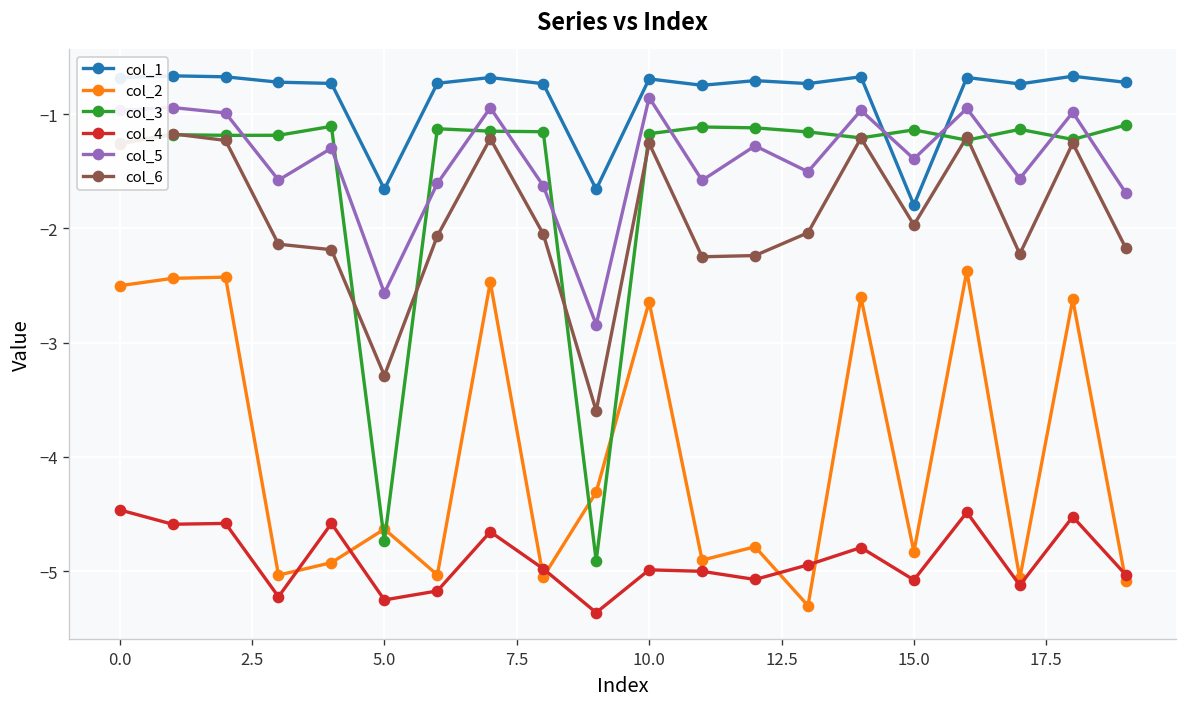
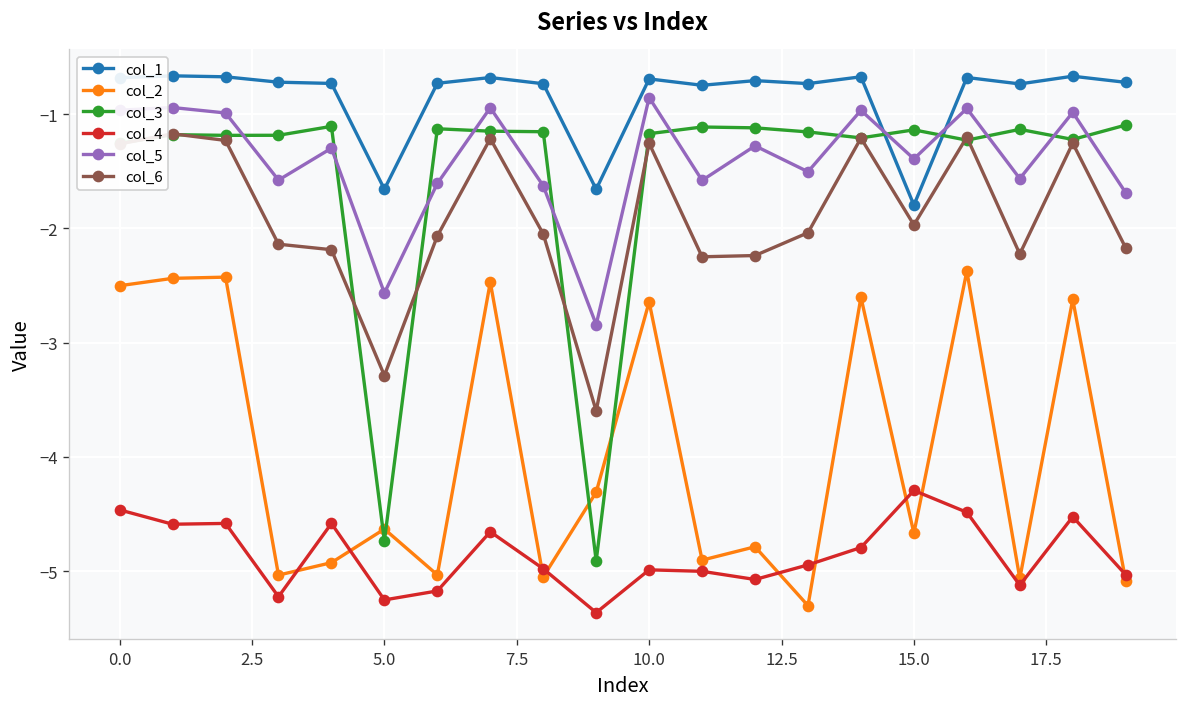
col_2, 15.0: -4.8 -> -4.7
col_4, 15.0: -5.1 -> -4.3
